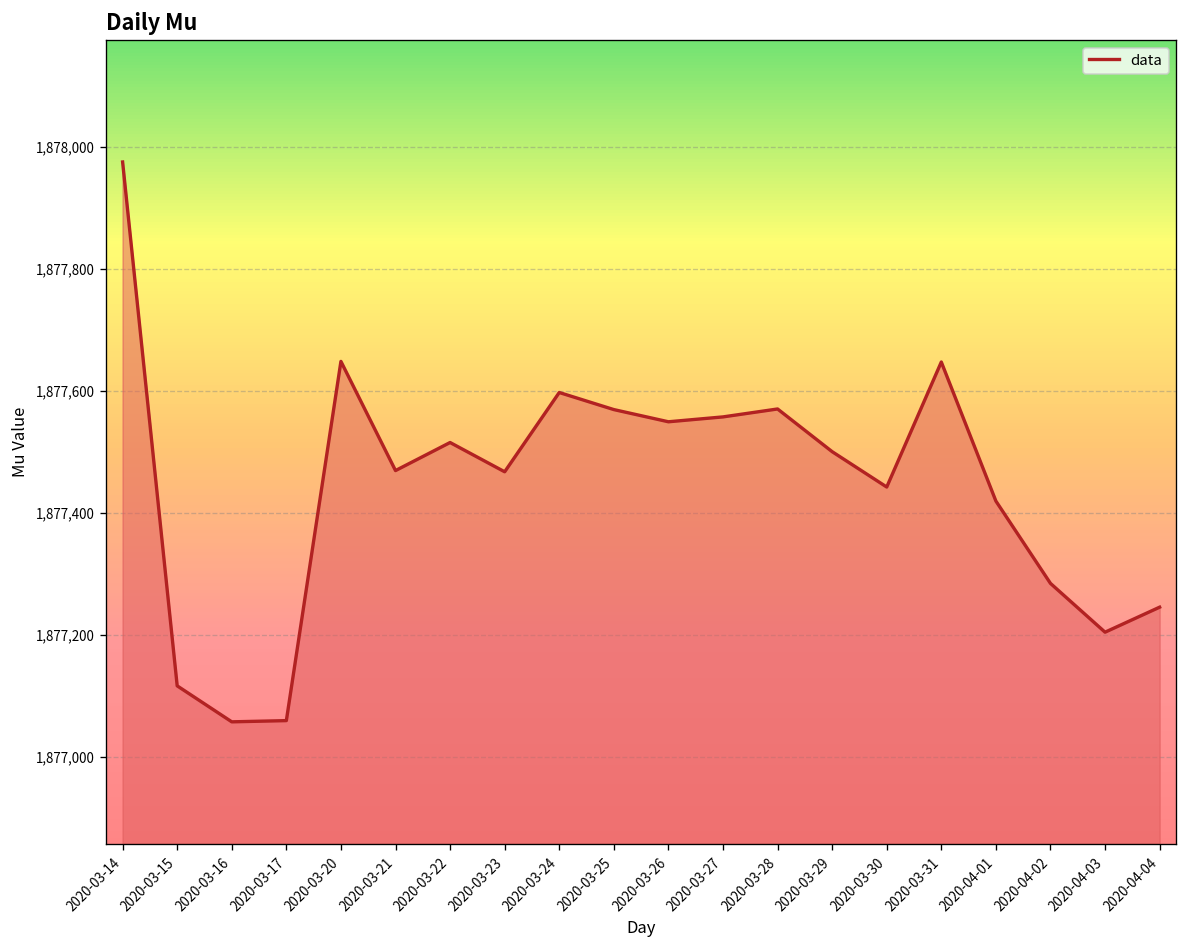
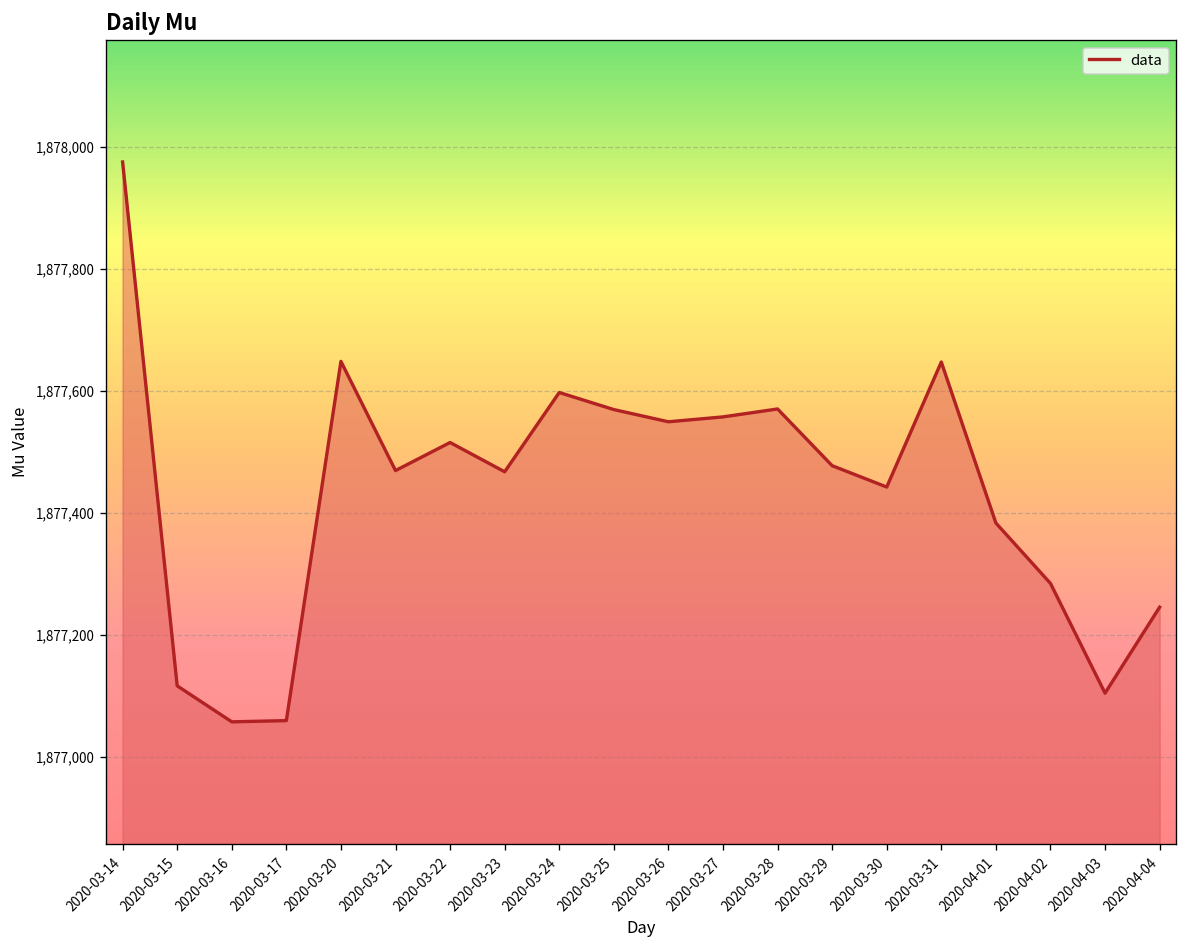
2020-03-29: 1,877,500 -> 1,877,480
2020-04-01: 1,877,420 -> 1,877,380
2020-04-03: 1,877,200 -> 1,877,100
